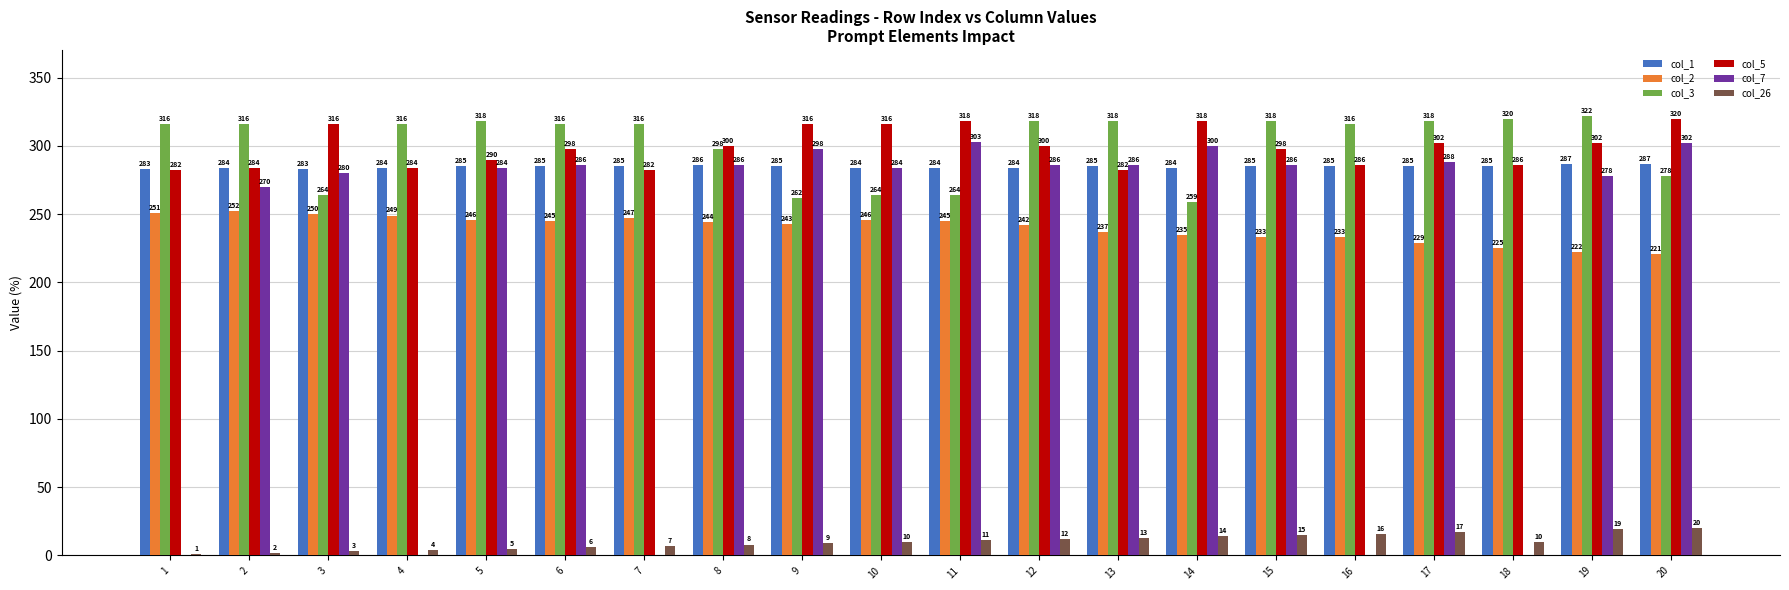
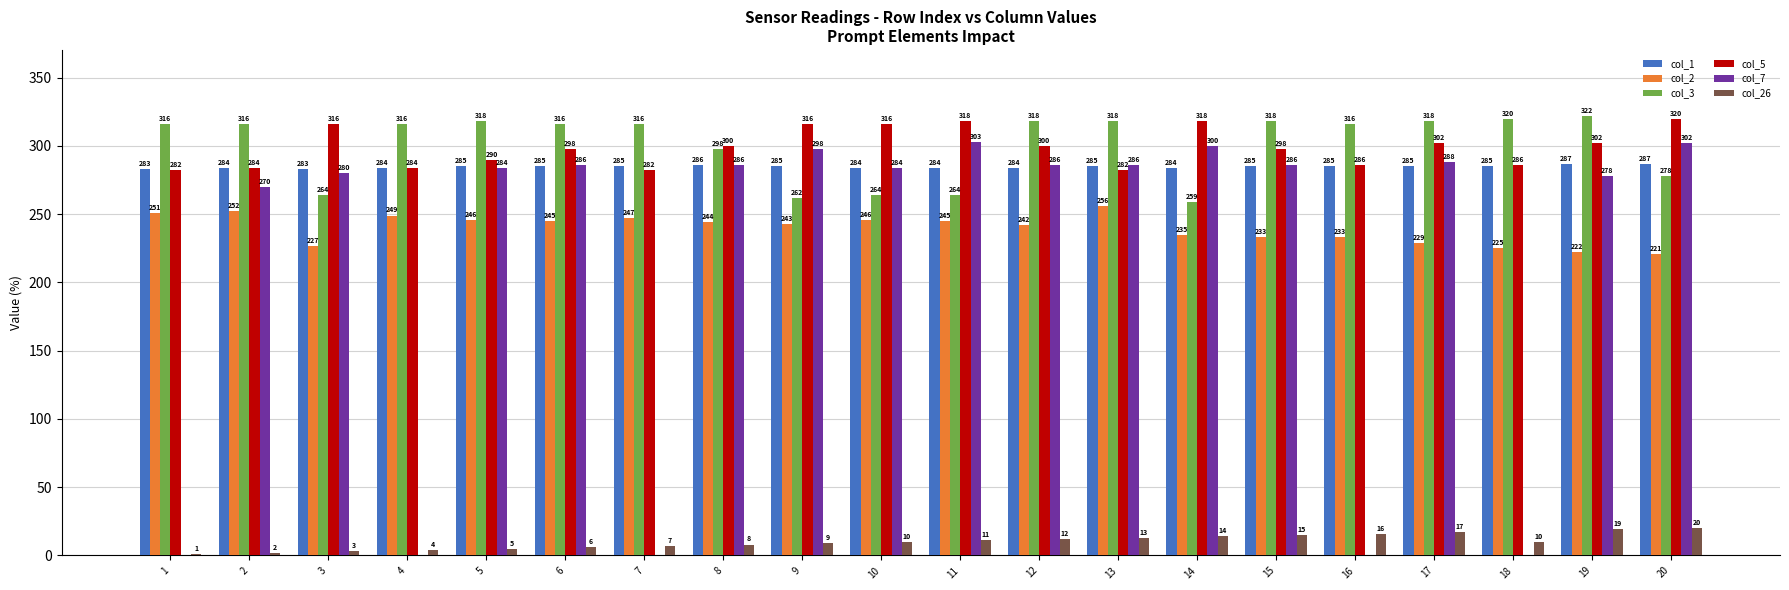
col_2, 3: 250 -> 227
col_2, 13: 237 -> 256
